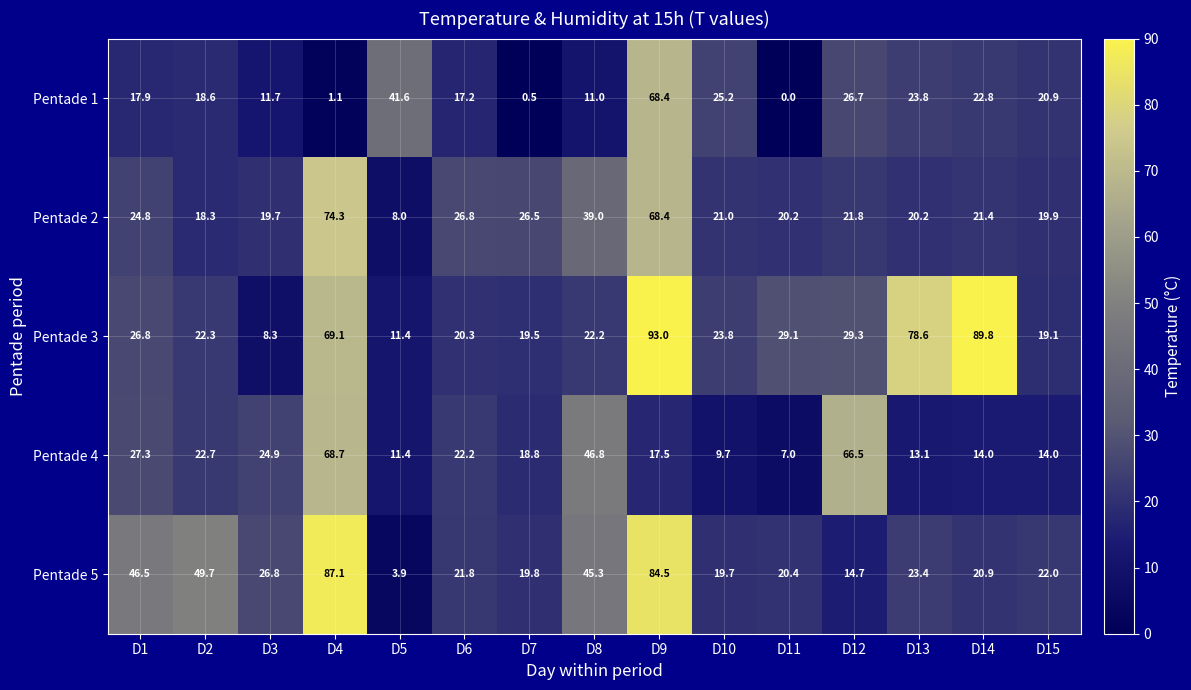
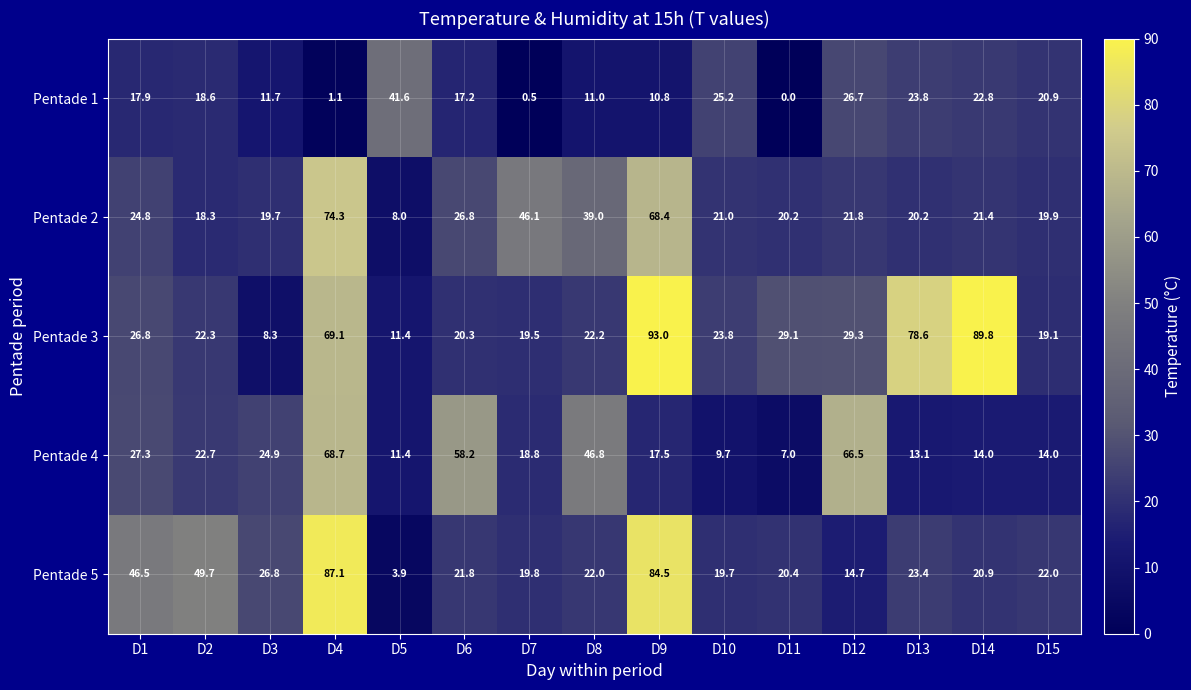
Pentade 1, D9: 68.4 -> 10.8
Pentade 2, D7: 26.5 -> 46.1
Pentade 4, D6: 22.2 -> 58.2
Pentade 5, D8: 45.3 -> 22.0
